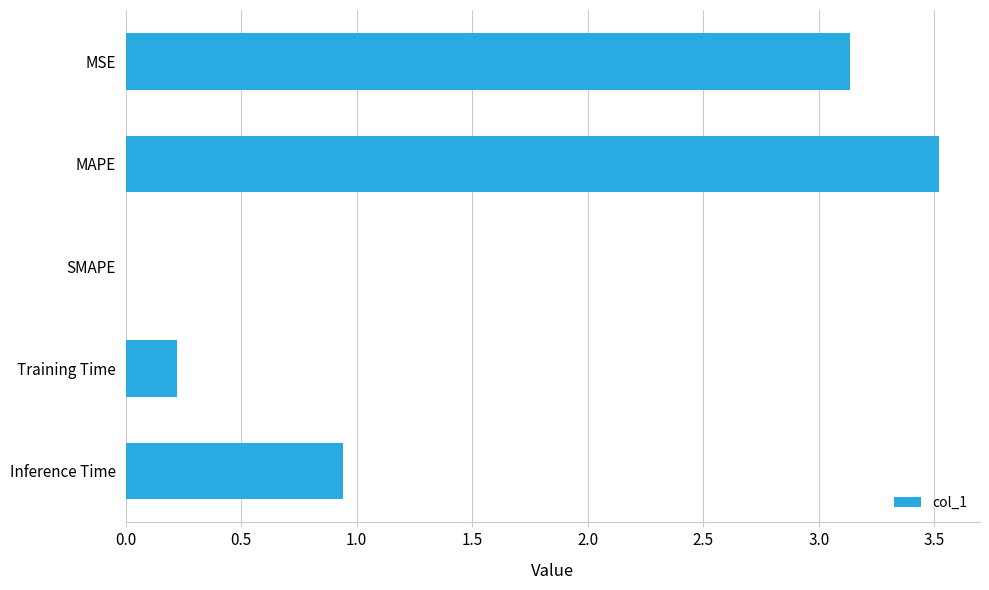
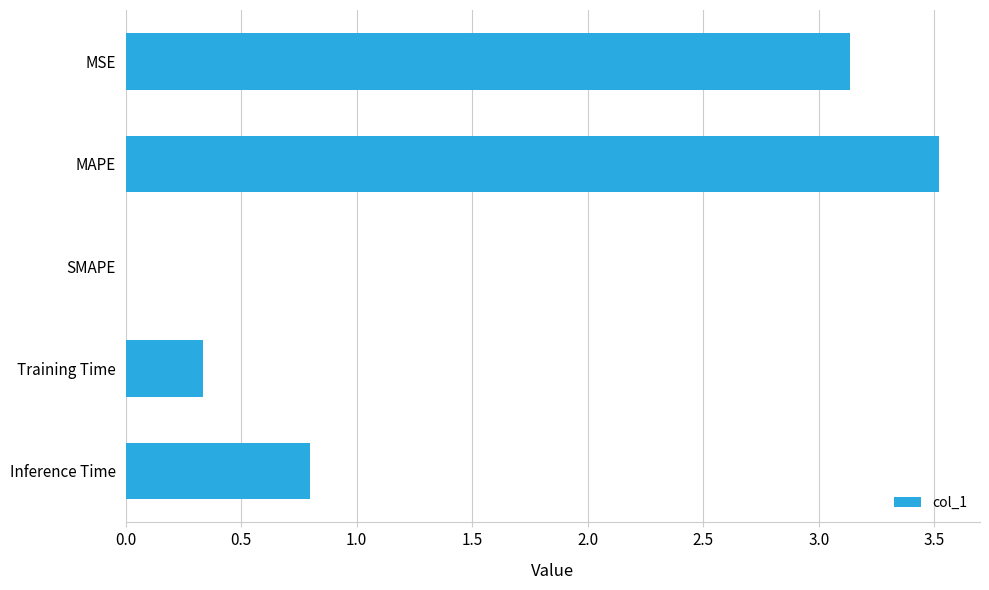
Training Time: 0.22 -> 0.34
Inference Time: 0.94 -> 0.80
